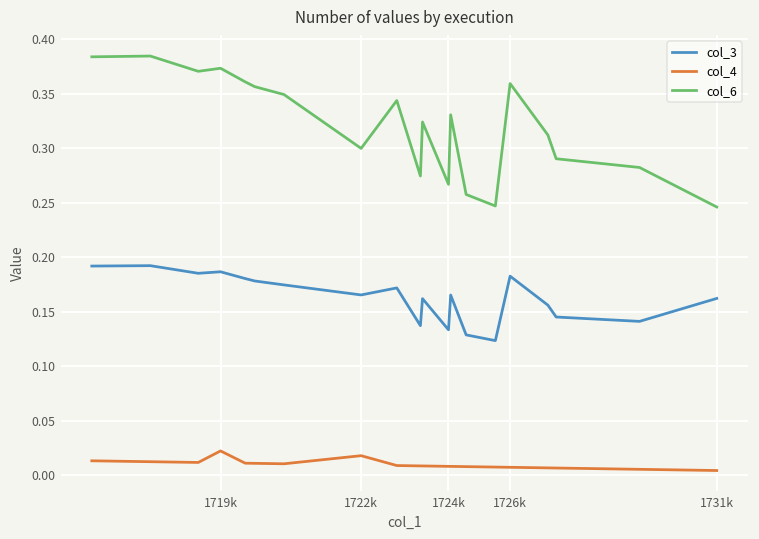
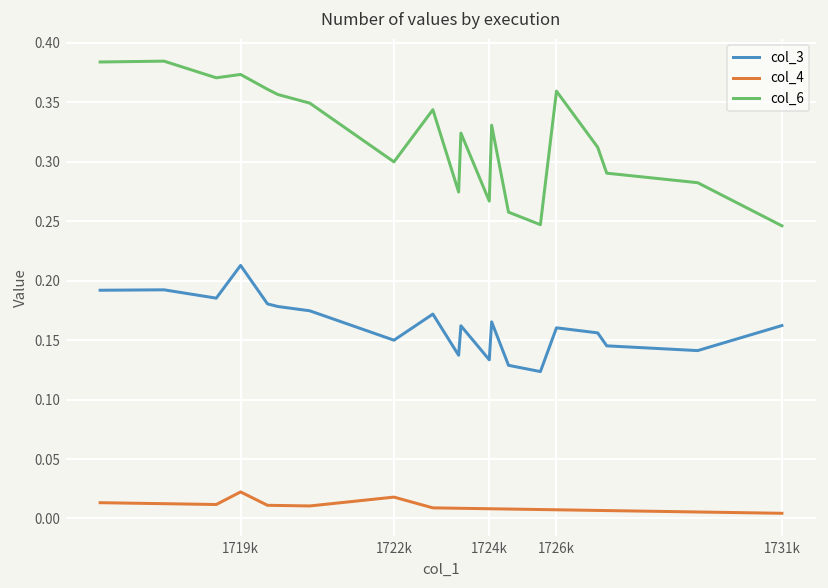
col_3, 1719k: 0.19 -> 0.21
col_3, 1722k: 0.17 -> 0.15
col_3, 1726k: 0.18 -> 0.16
